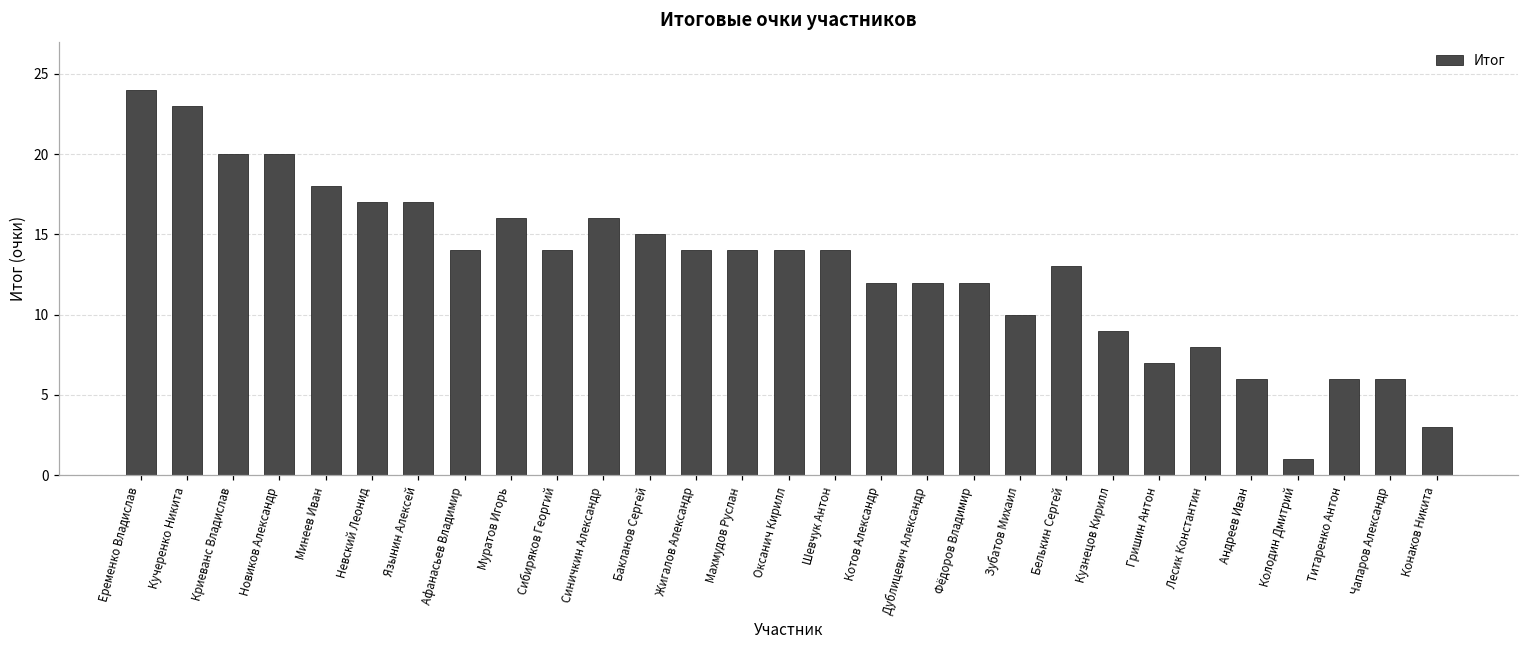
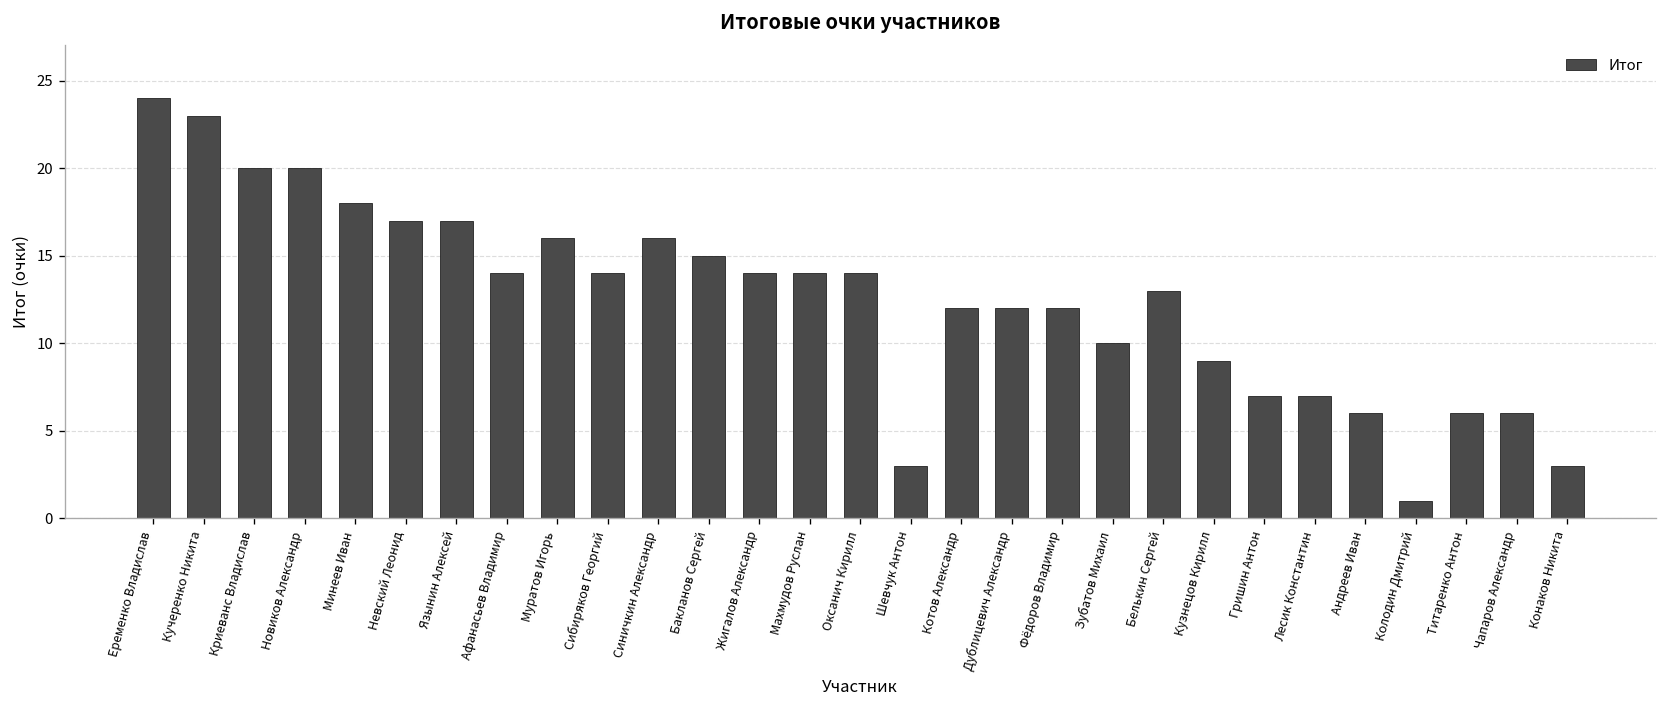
Шевчук Антон: 14 -> 3
Лесик Константин: 8 -> 7
